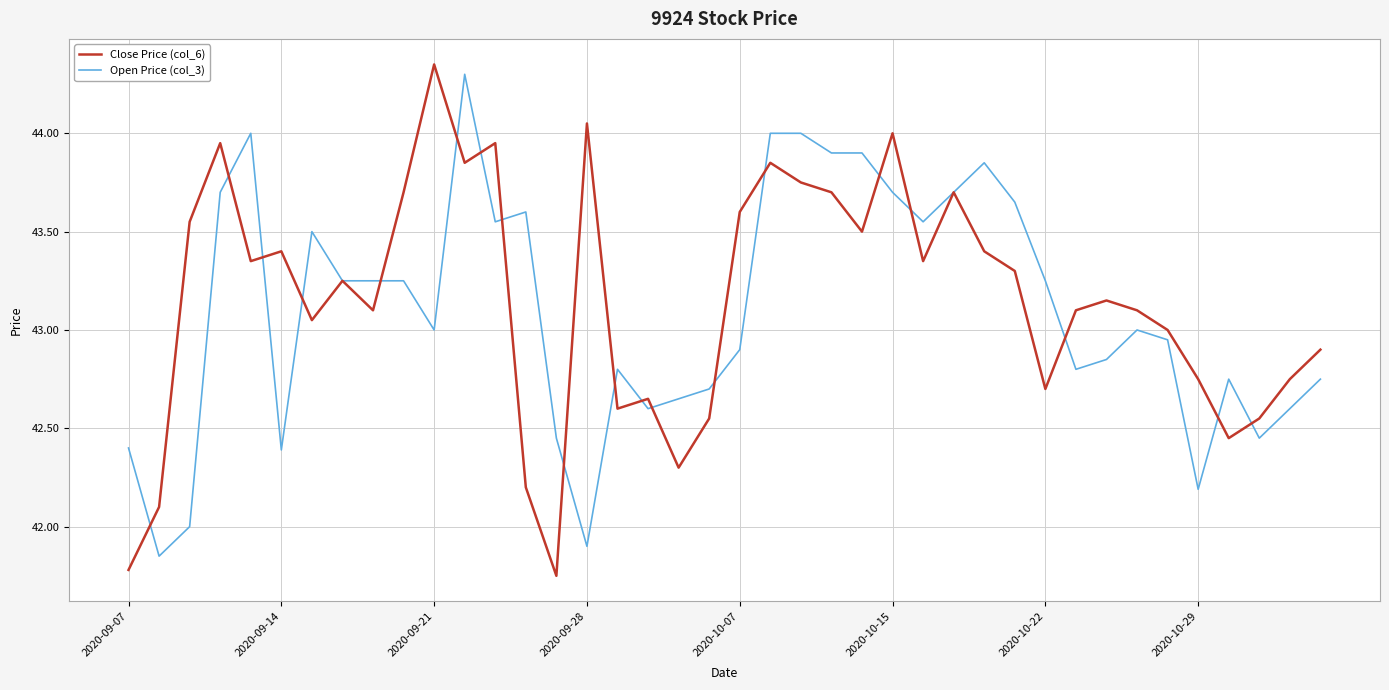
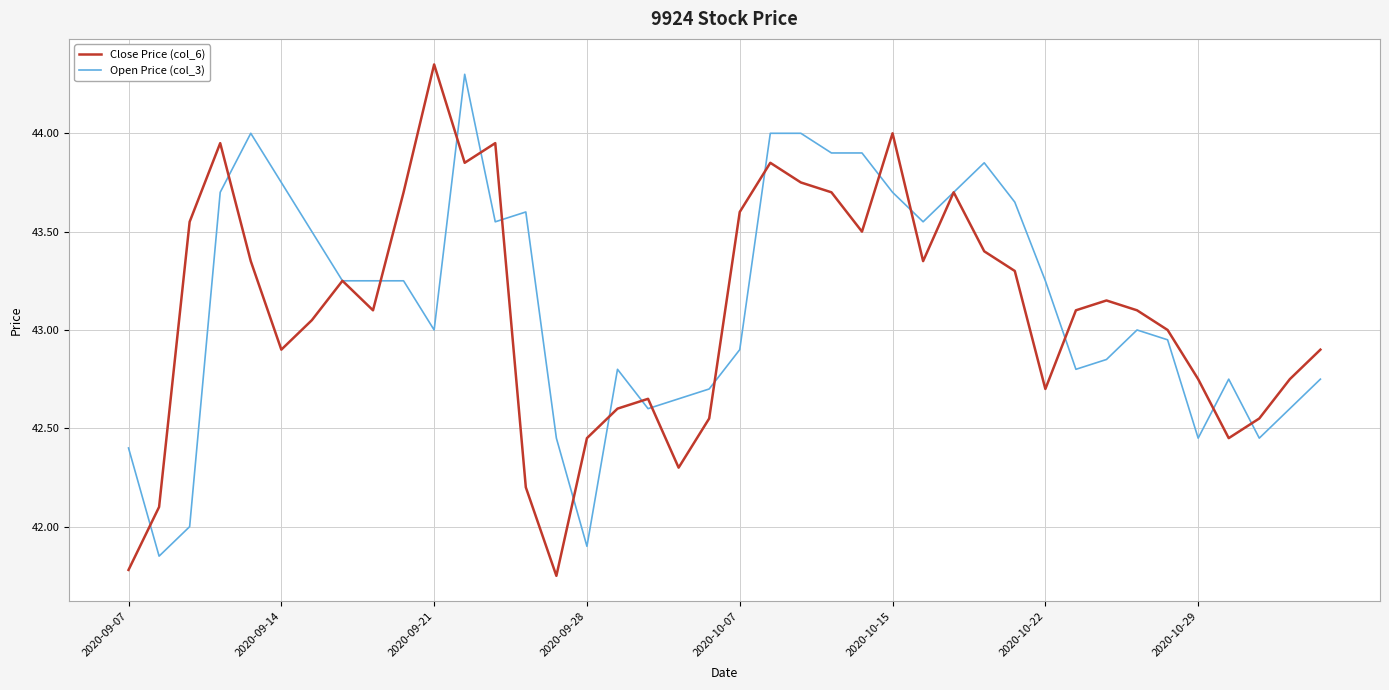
Close Price (col_6), 2020-09-14: 43.4 -> 42.9
Open Price (col_3), 2020-09-14: 42.39 -> 43.75
Close Price (col_6), 2020-09-28: 44.05 -> 42.45
Open Price (col_3), 2020-10-29: 42.19 -> 42.45
